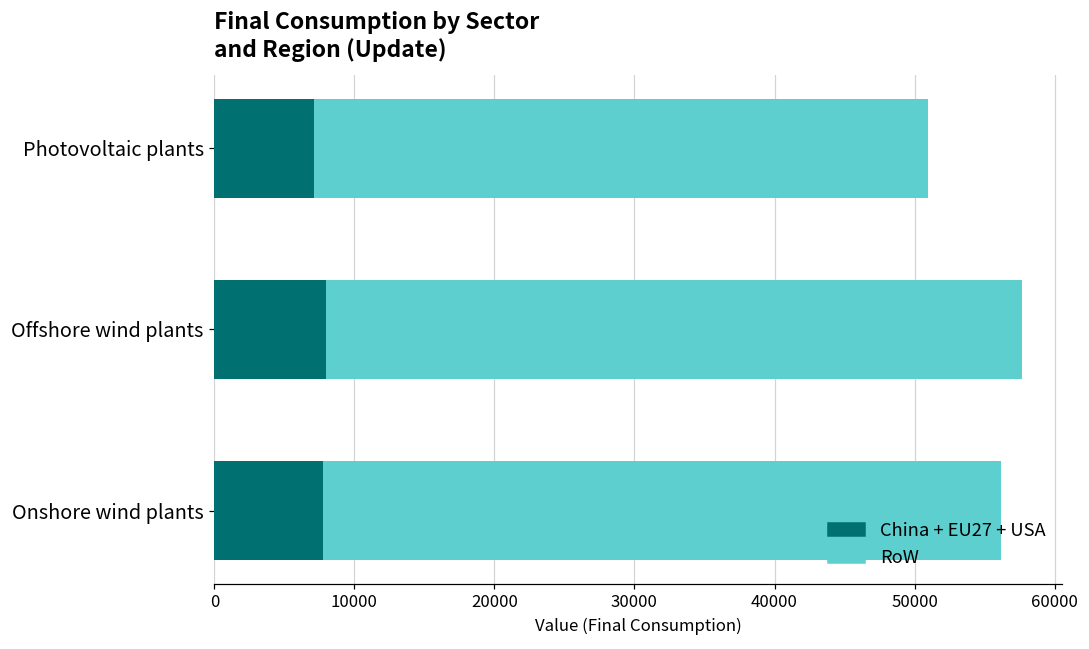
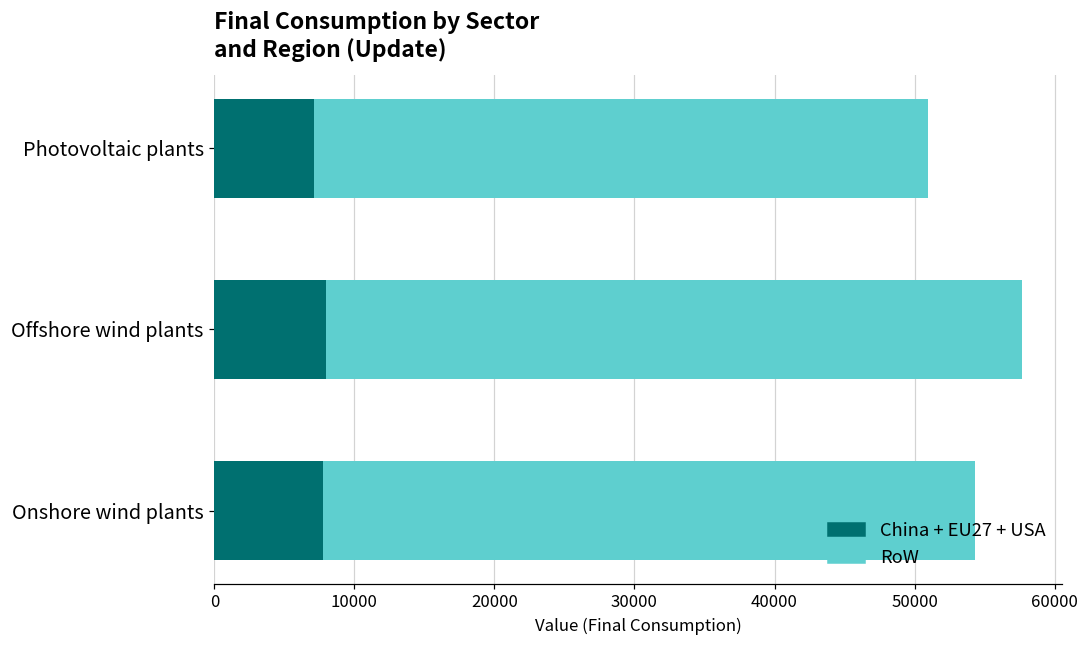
RoW, Onshore wind plants: 48400 -> 46600
